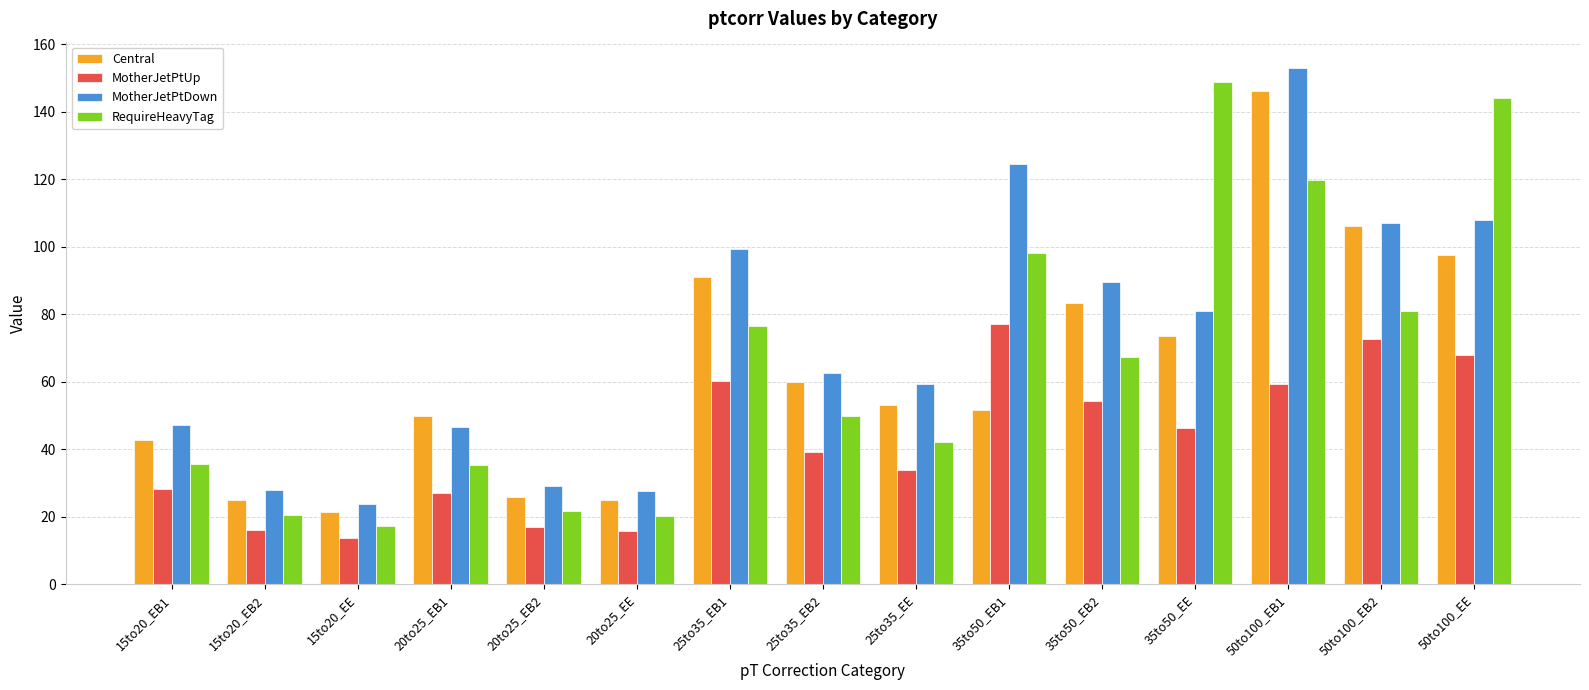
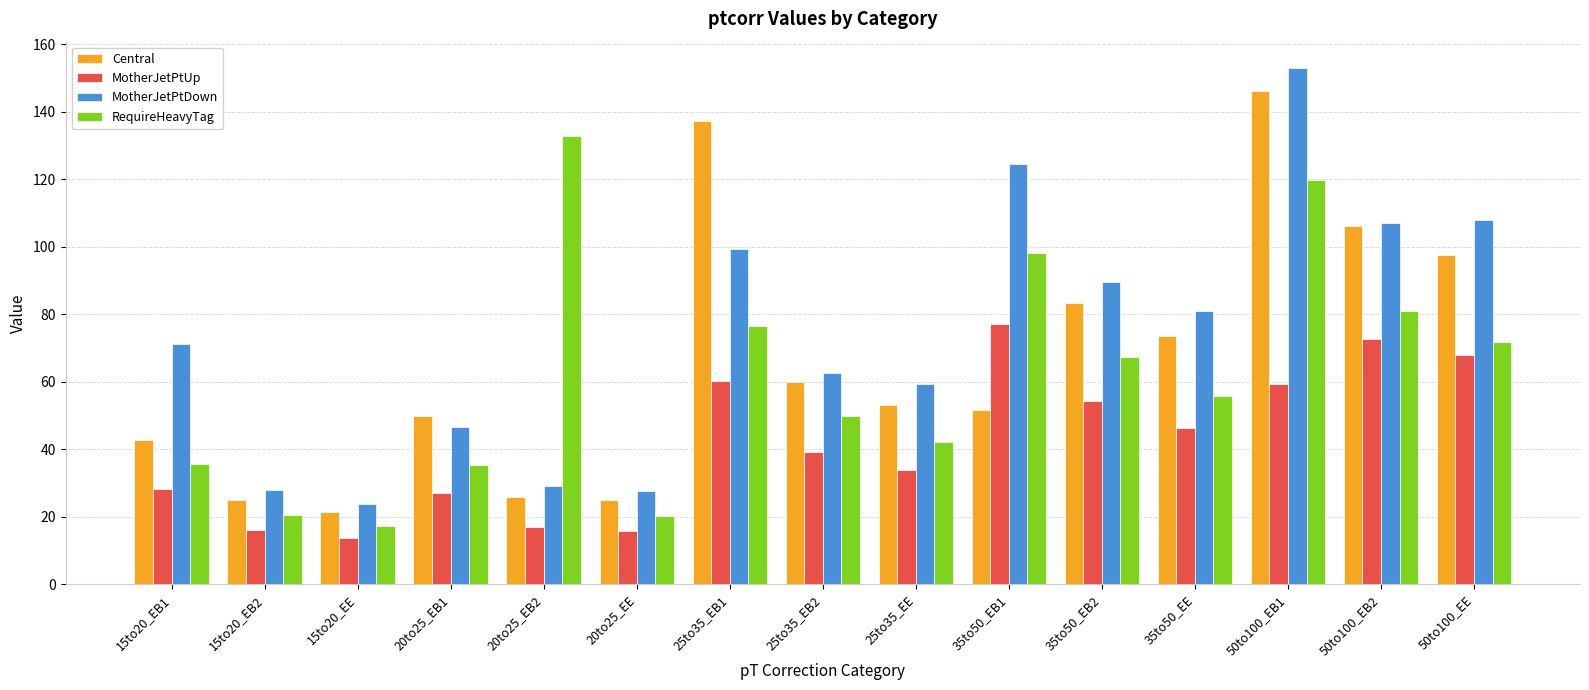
MotherJetPtDown, 15to20_EB1: 47 -> 71
RequireHeavyTag, 20to25_EB2: 22 -> 133
Central, 25to35_EB1: 91 -> 137
RequireHeavyTag, 35to50_EE: 149 -> 56
RequireHeavyTag, 50to100_EE: 144 -> 72
